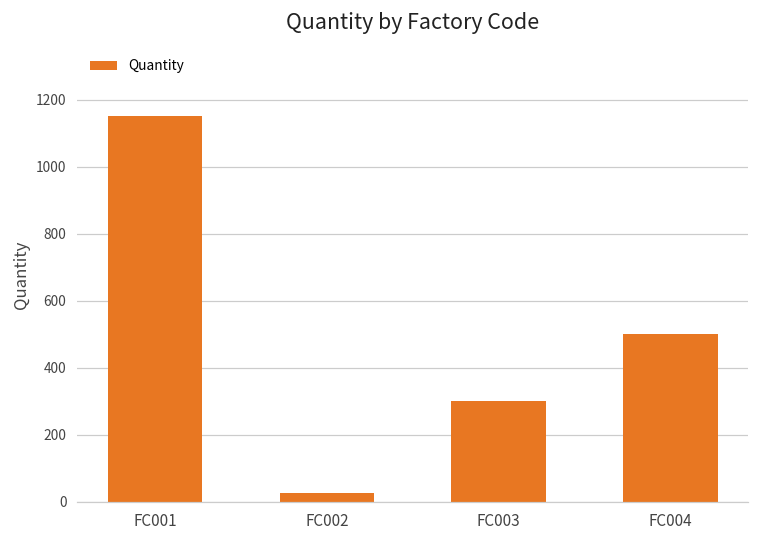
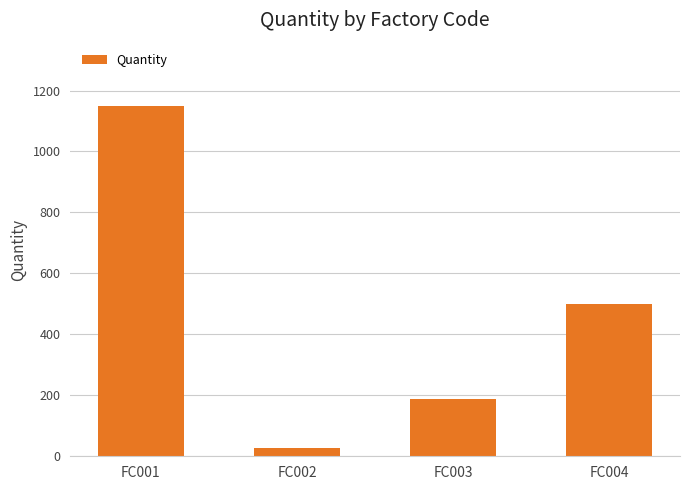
FC003: 300 -> 190
